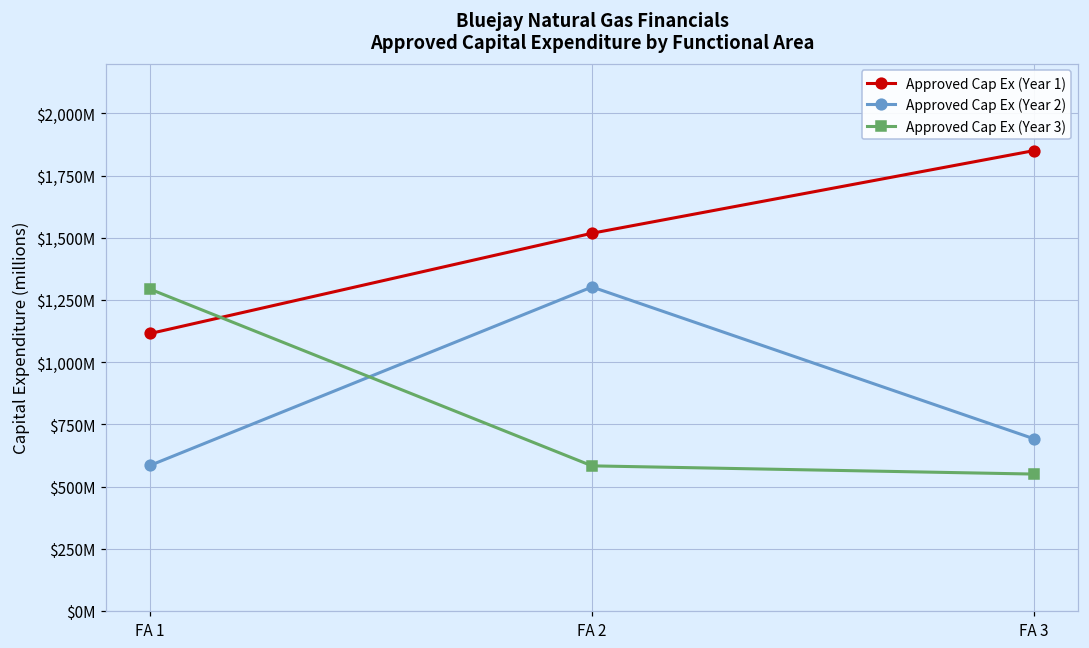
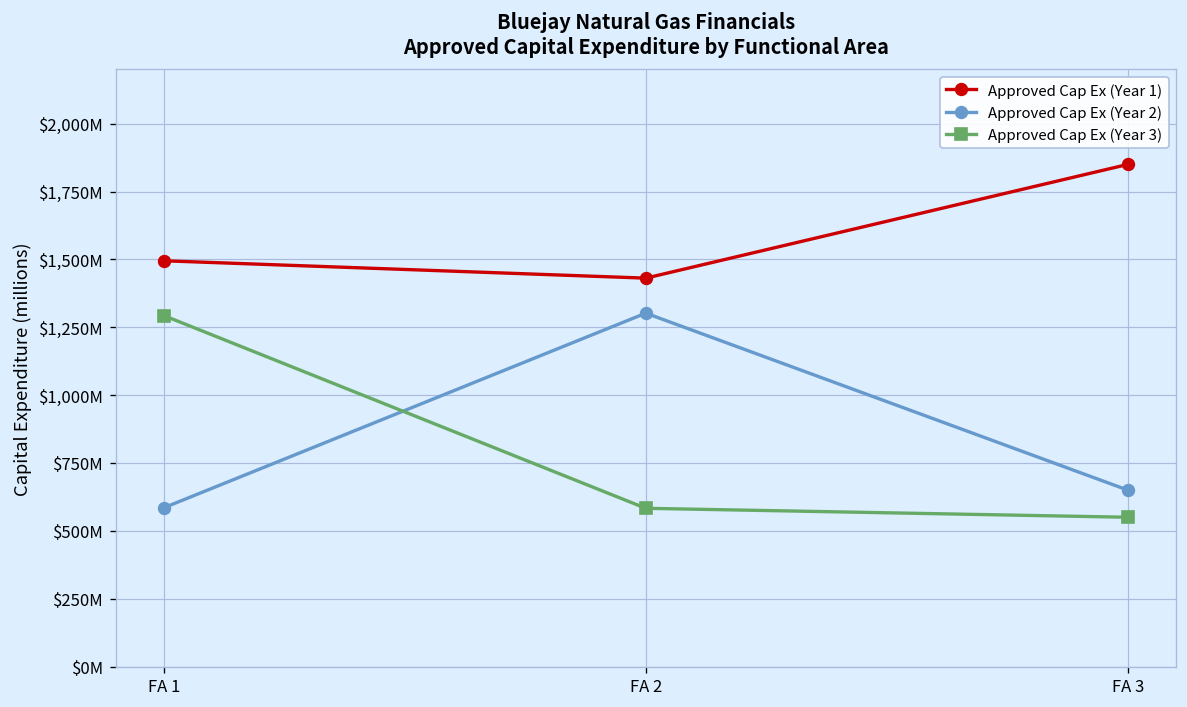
Approved Cap Ex (Year 1), FA 1: $1,120,000,000 -> $1,500,000,000
Approved Cap Ex (Year 1), FA 2: $1,520,000,000 -> $1,430,000,000
Approved Cap Ex (Year 2), FA 3: $690,000,000 -> $650,000,000
